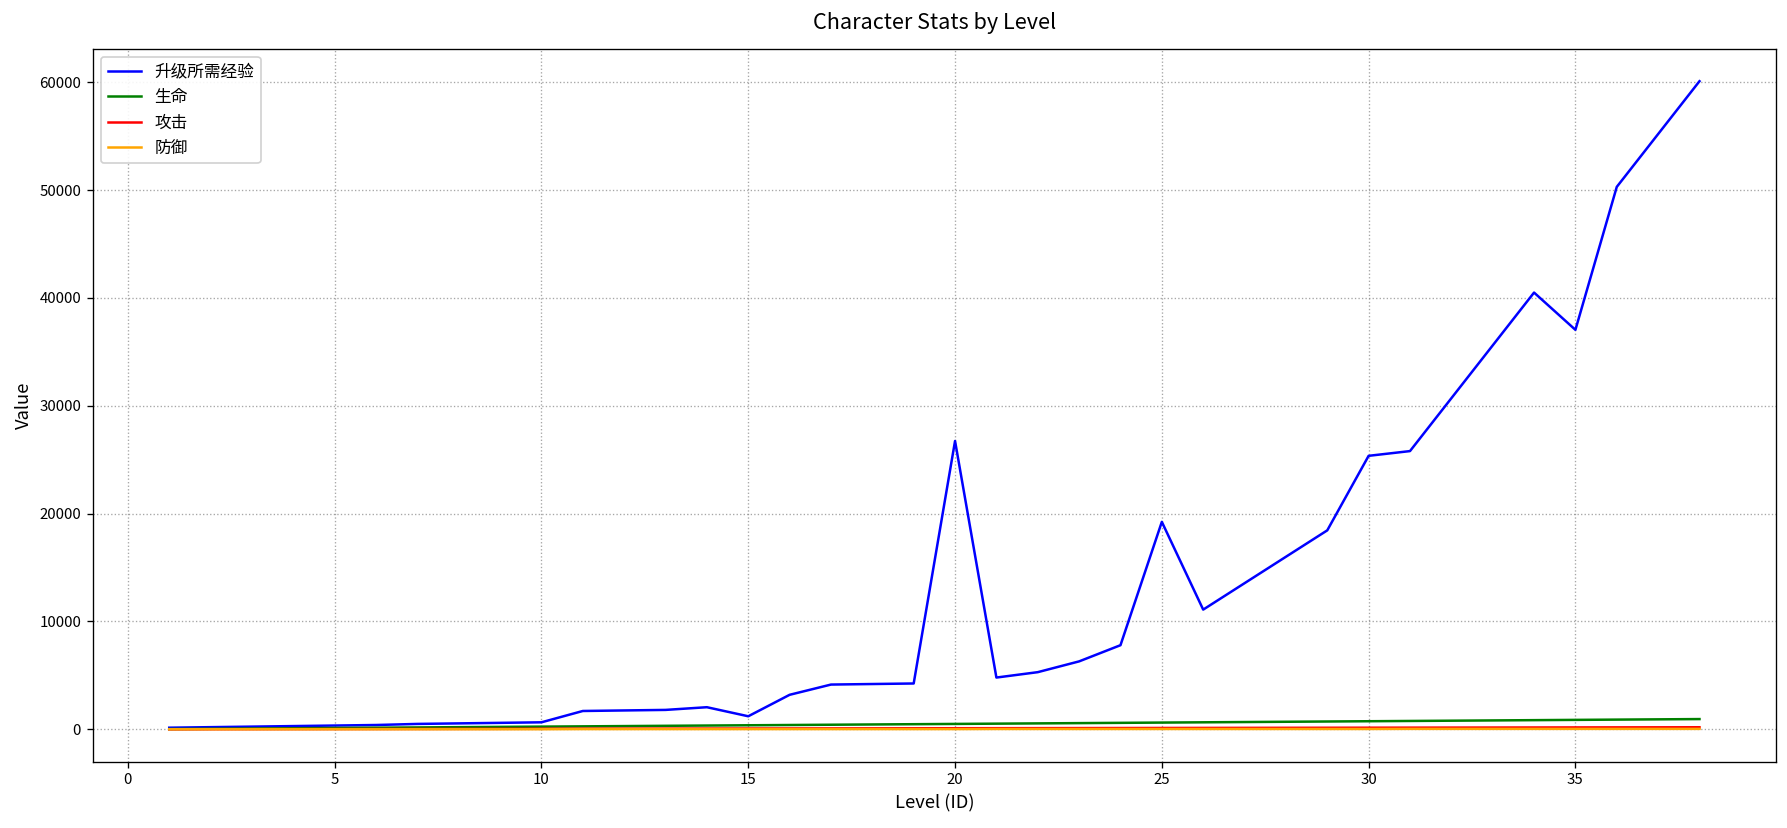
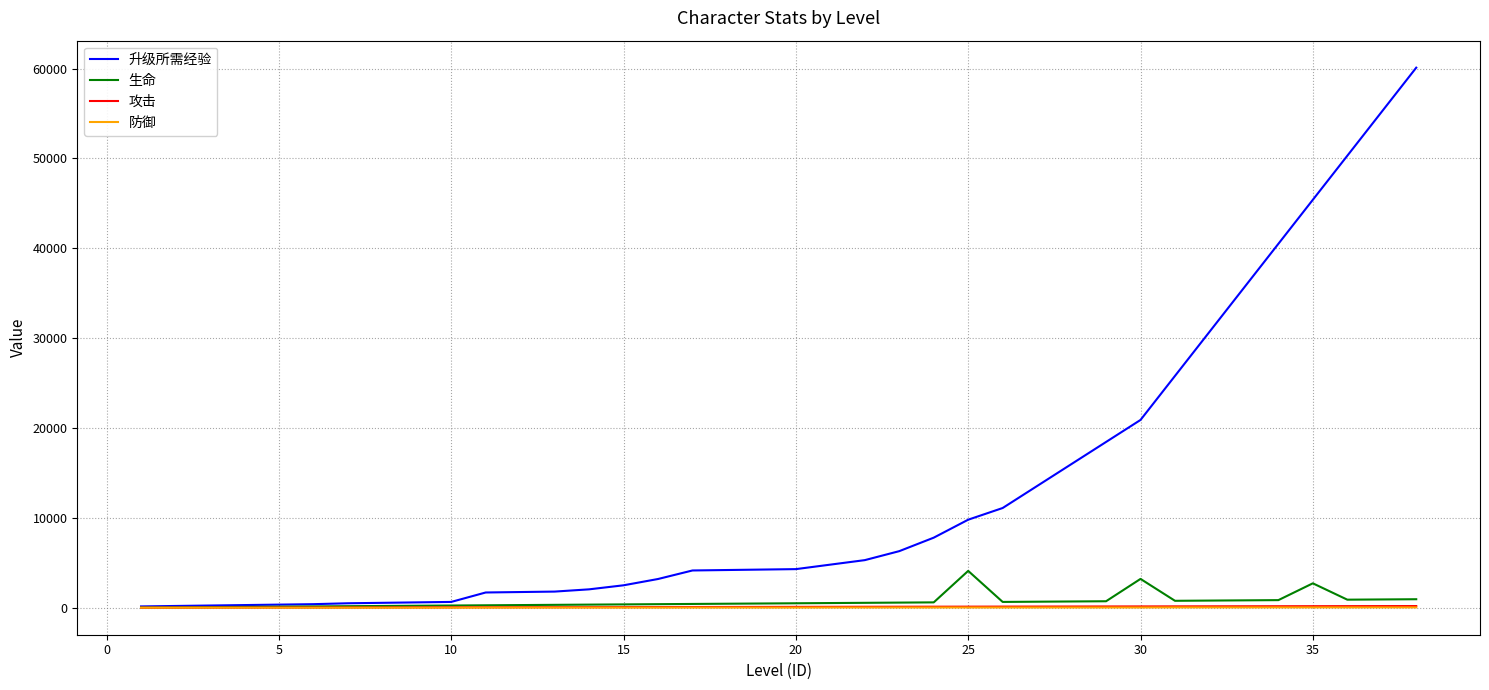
升级所需经验, 15: 1000 -> 3000
升级所需经验, 20: 27000 -> 4000
升级所需经验, 25: 19000 -> 10000
生命, 25: 1000 -> 4000
升级所需经验, 30: 25000 -> 21000
生命, 30: 1000 -> 3000
升级所需经验, 35: 37000 -> 45000
生命, 35: 1000 -> 3000
